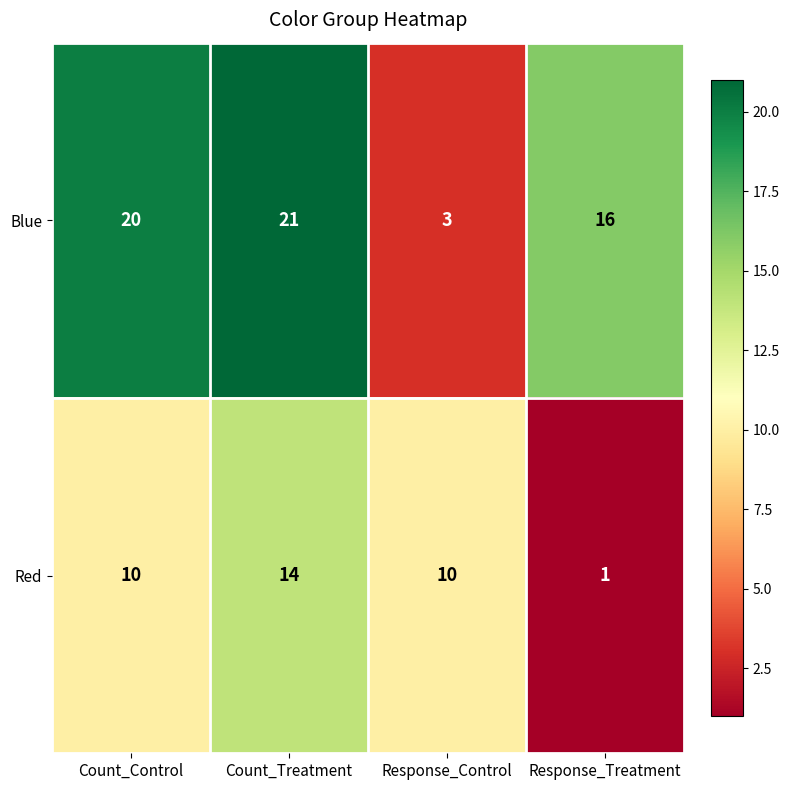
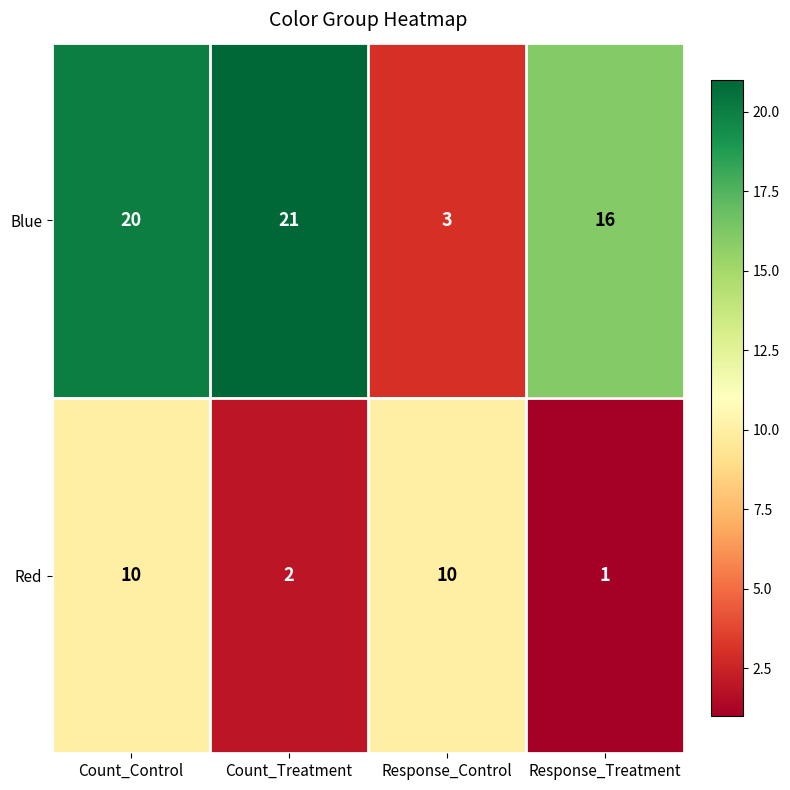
Red, Count_Treatment: 14 -> 2
